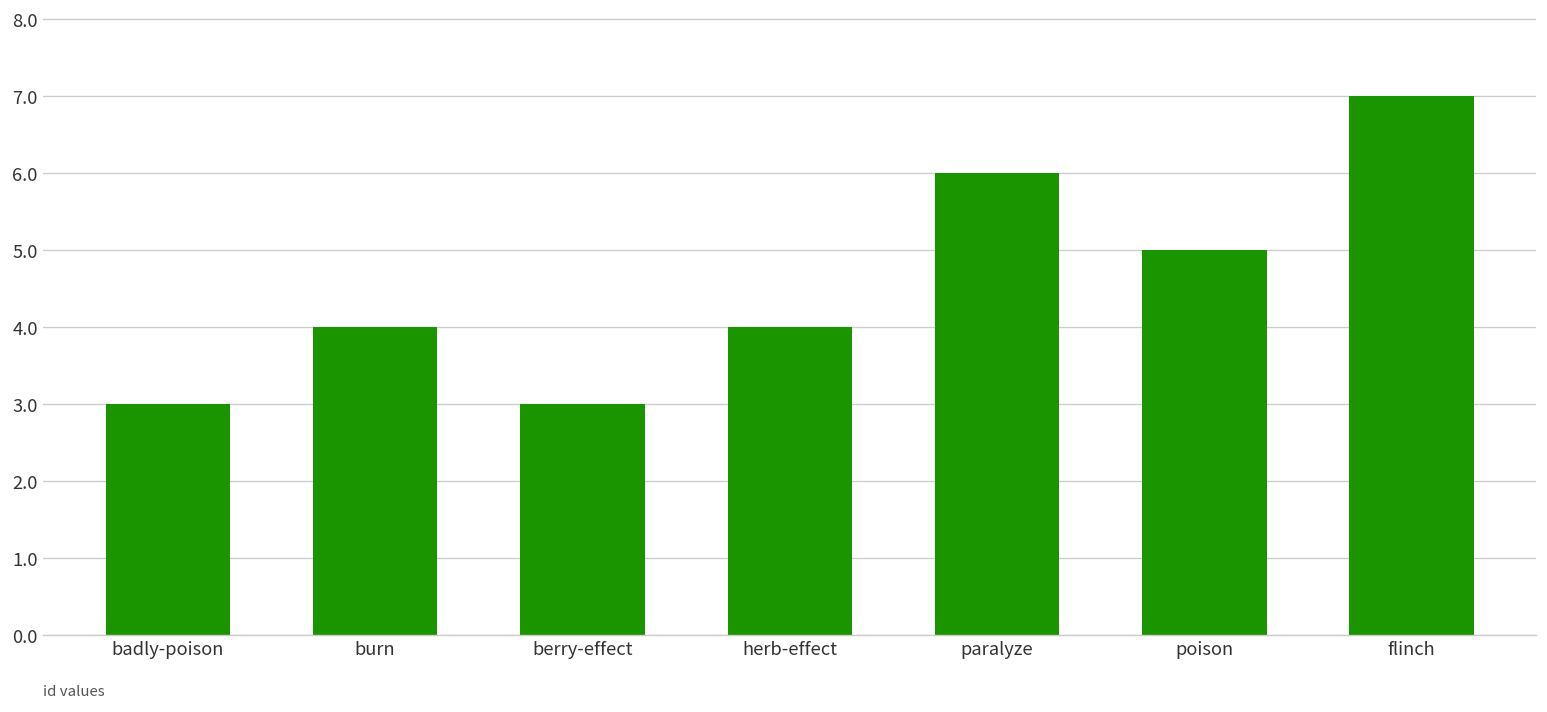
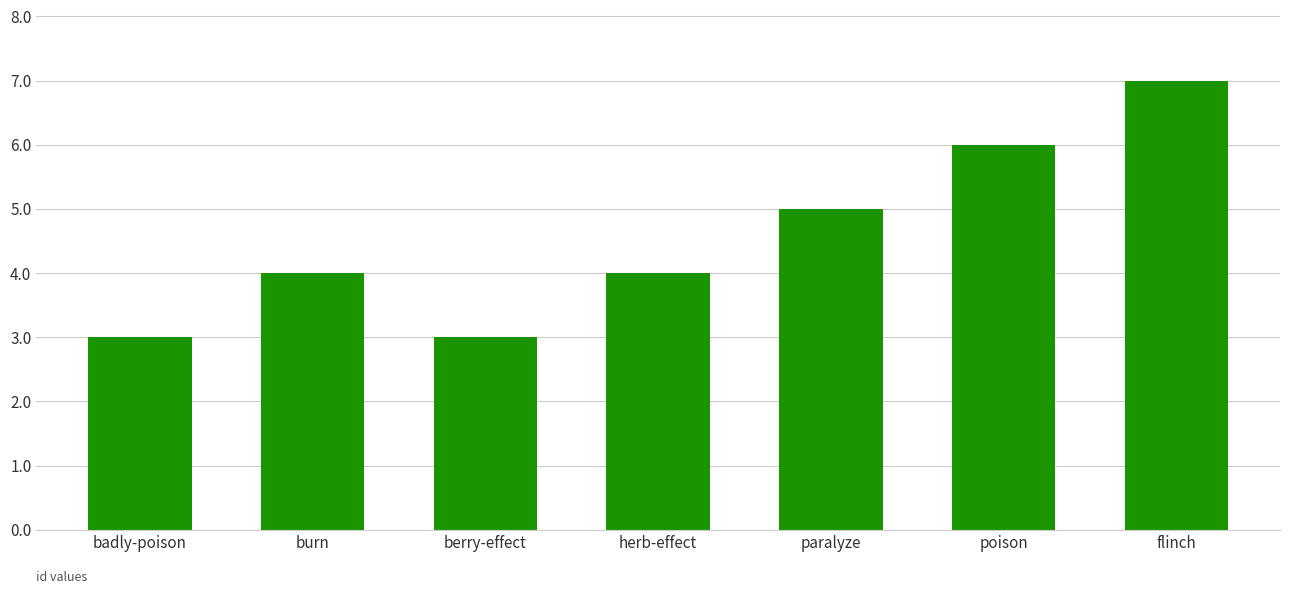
paralyze: 6 -> 5
poison: 5 -> 6
